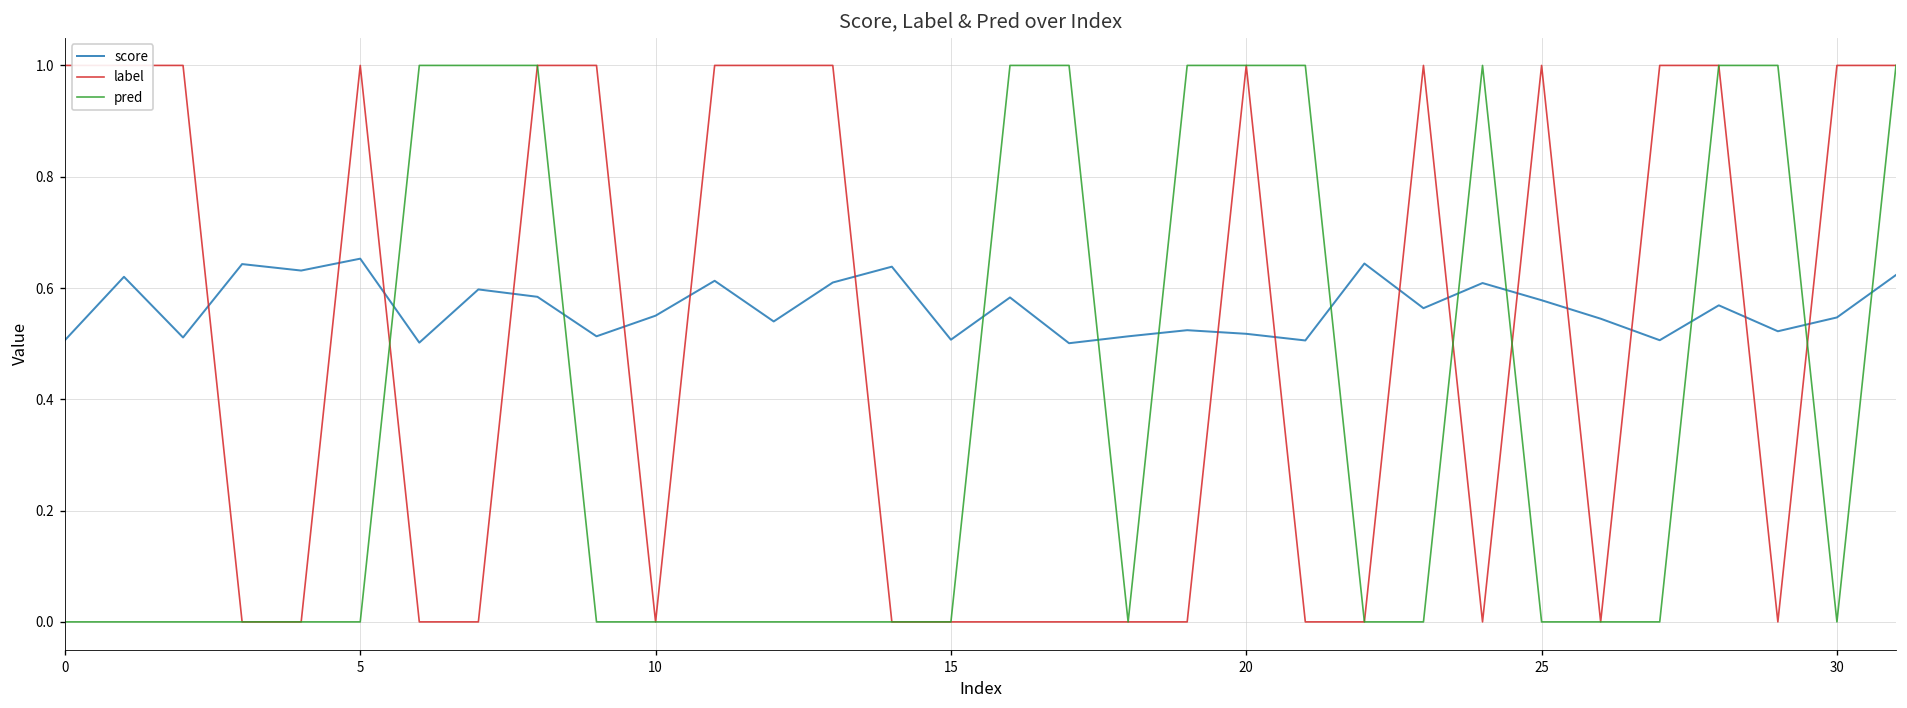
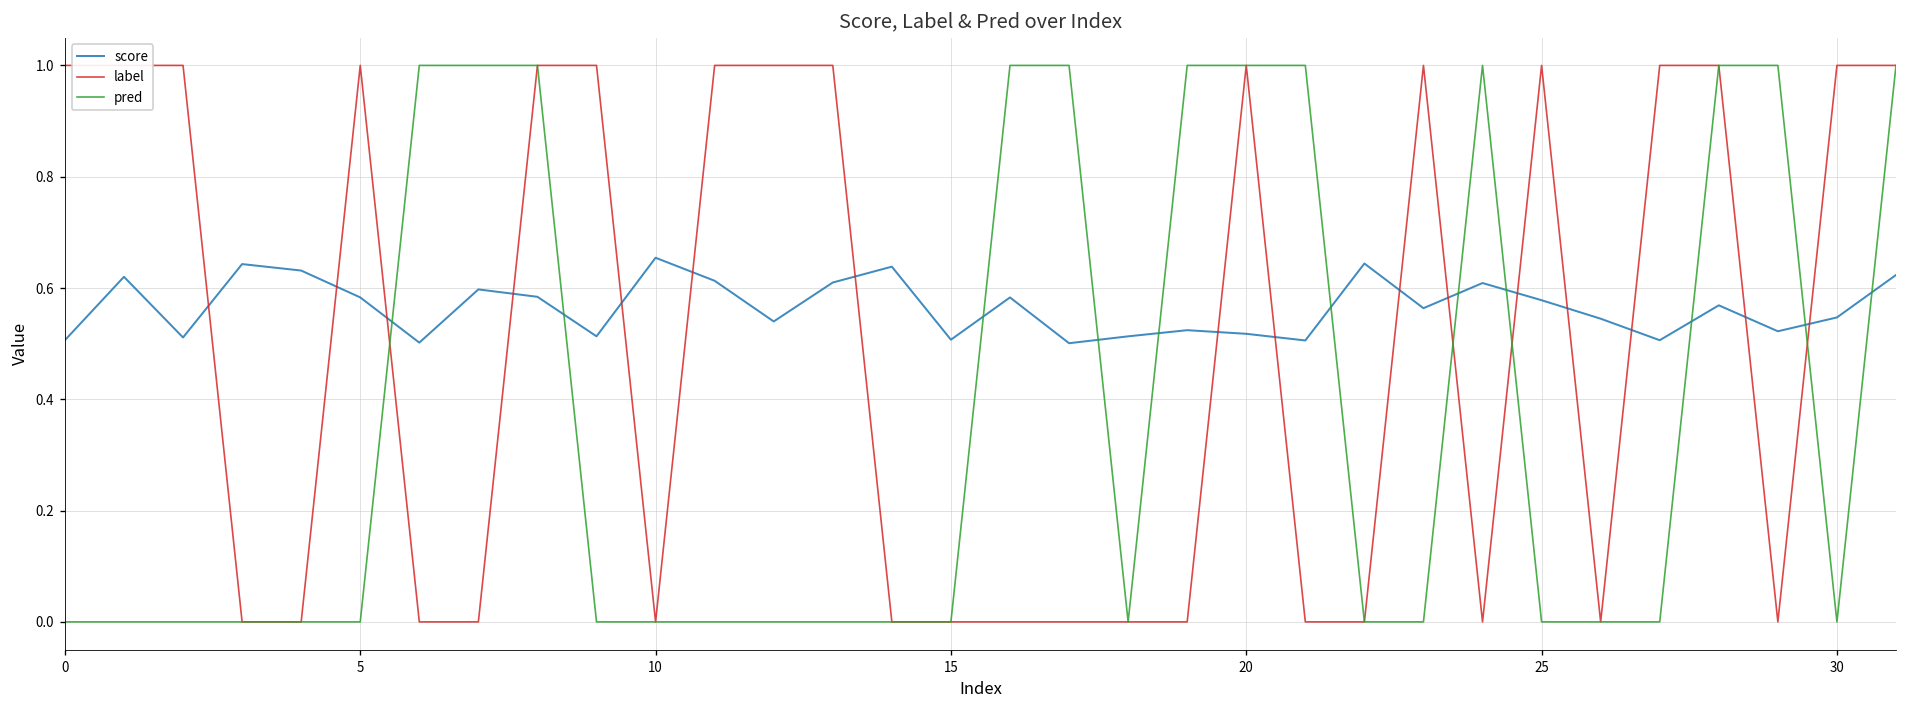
score, 5: 0.65 -> 0.58
score, 10: 0.55 -> 0.65
